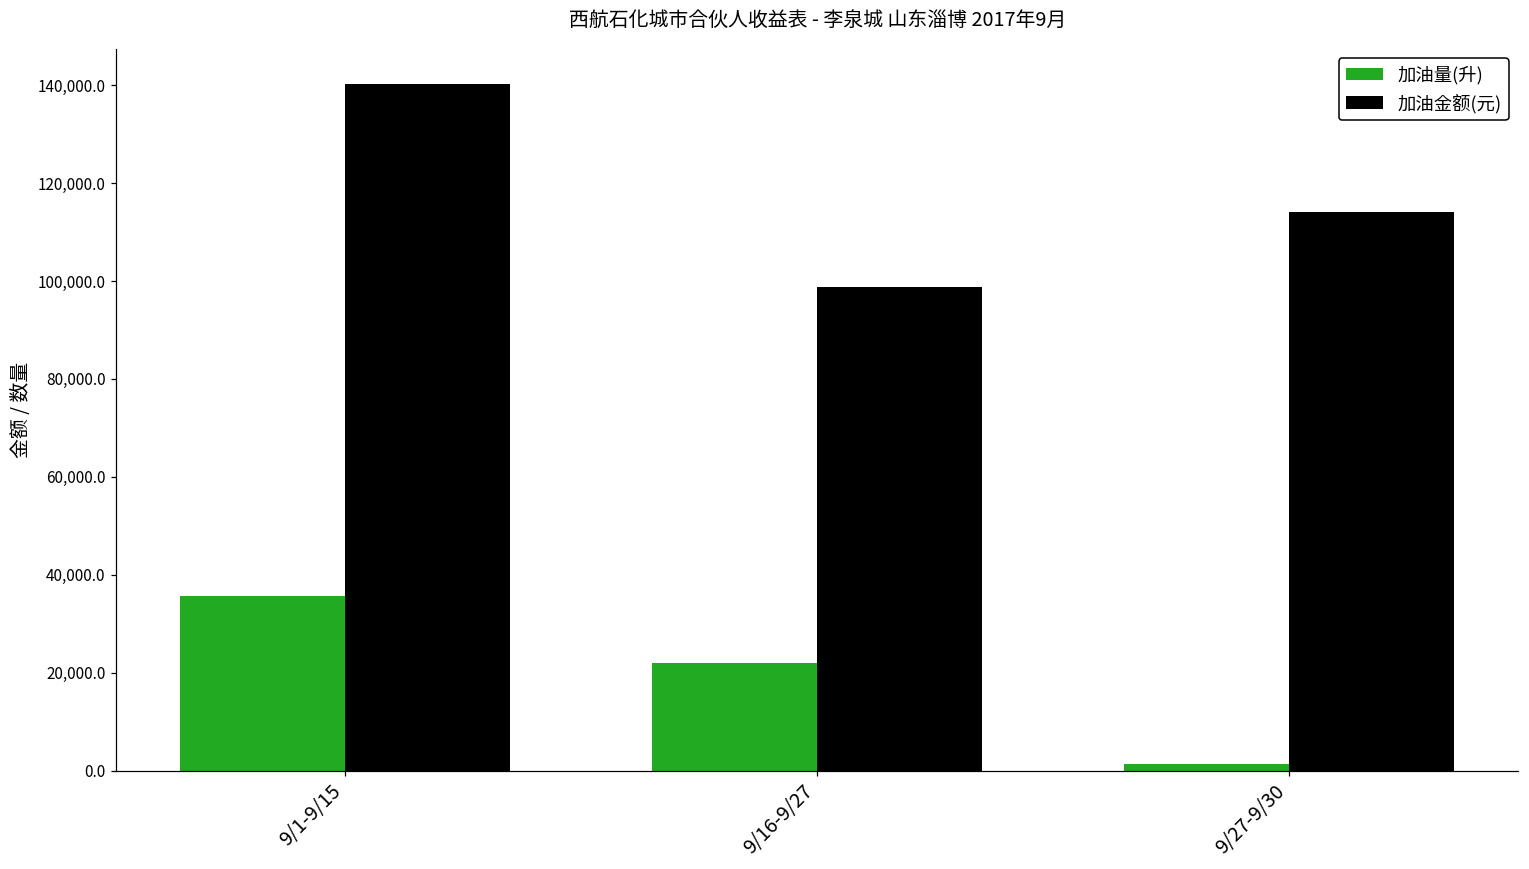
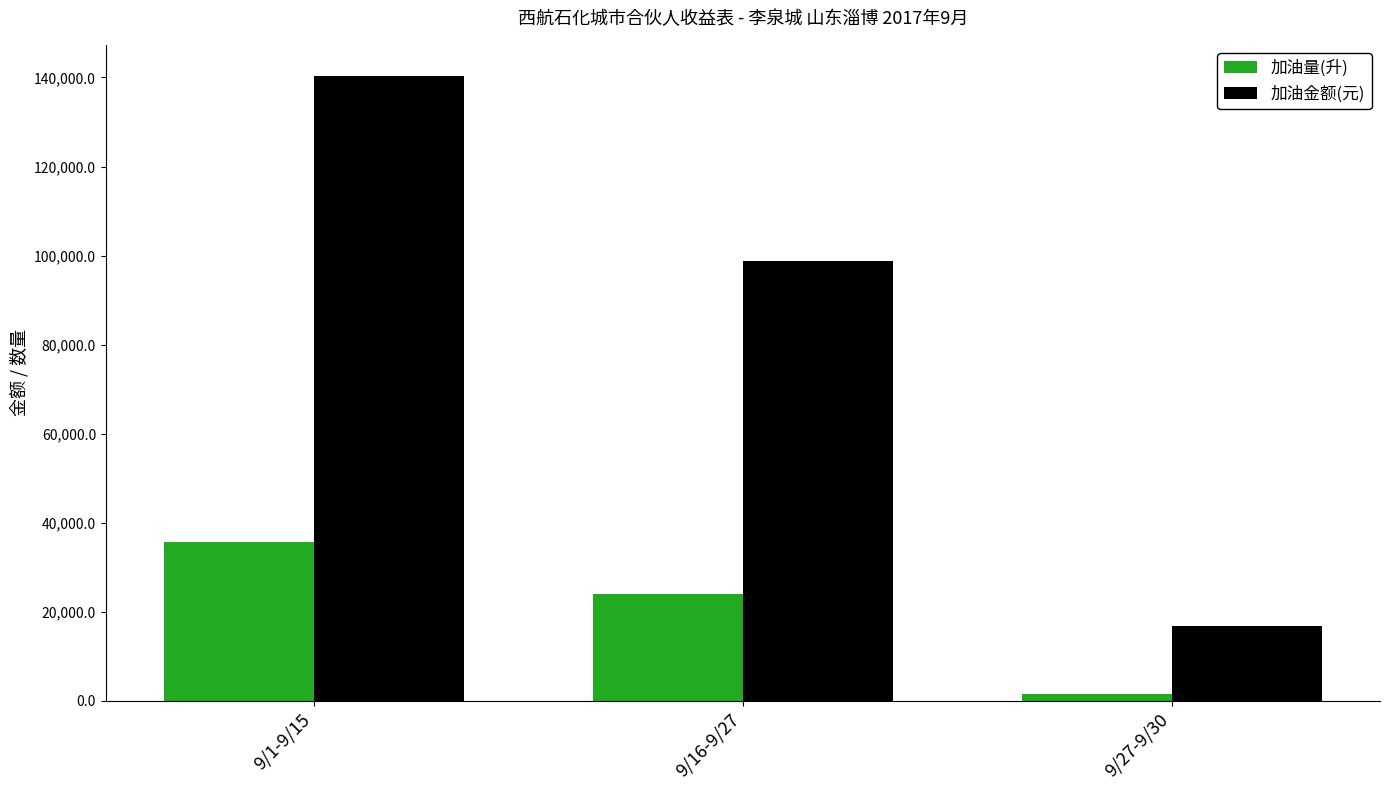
加油量(升), 9/16-9/27: 22,000 -> 24,000
加油金额(元), 9/27-9/30: 114,000 -> 17,000
